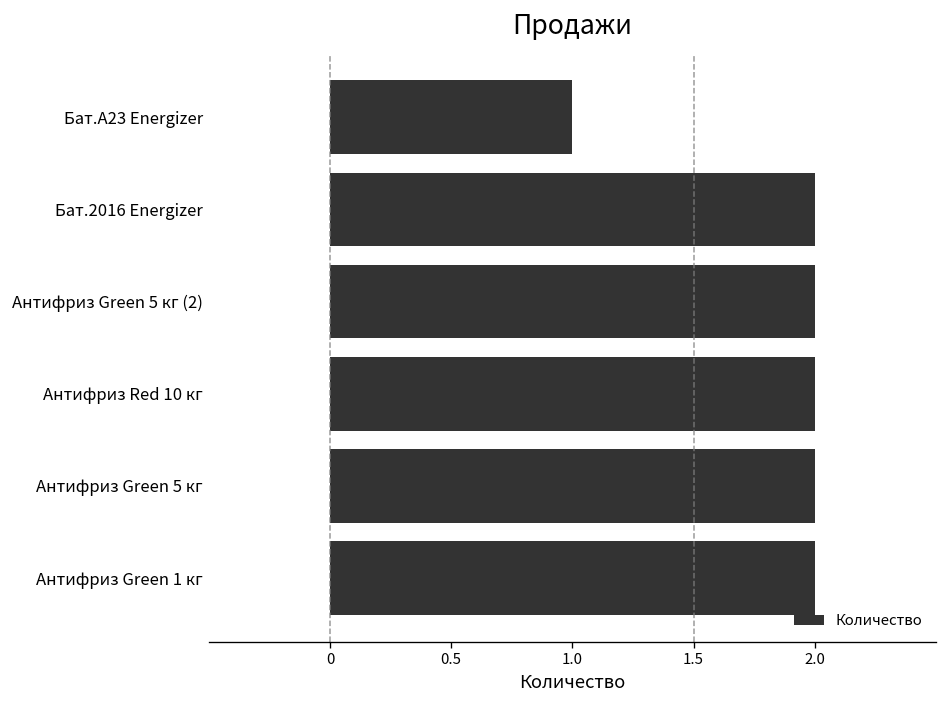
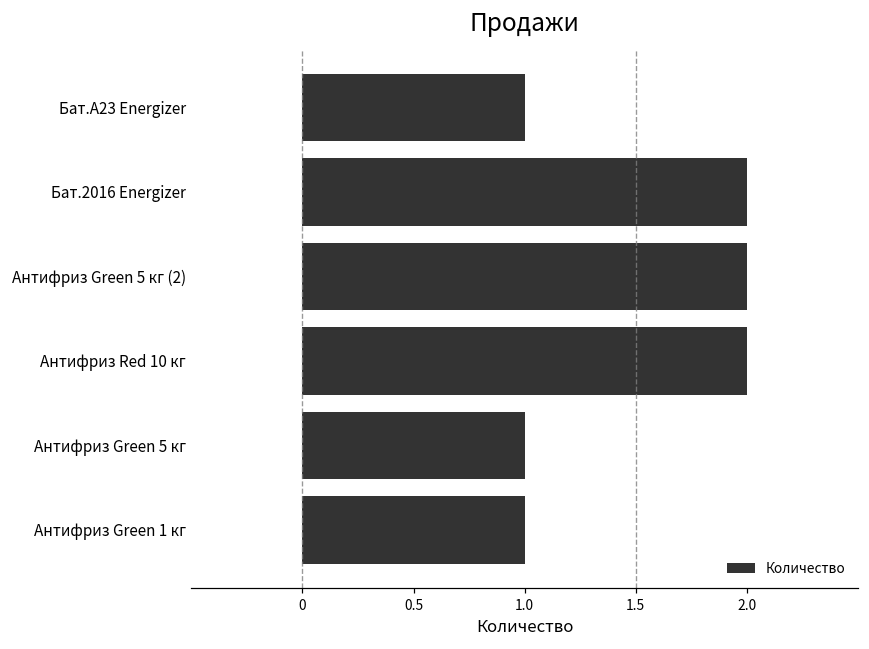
Антифриз Green 5 кг: 2 -> 1
Антифриз Green 1 кг: 2 -> 1
